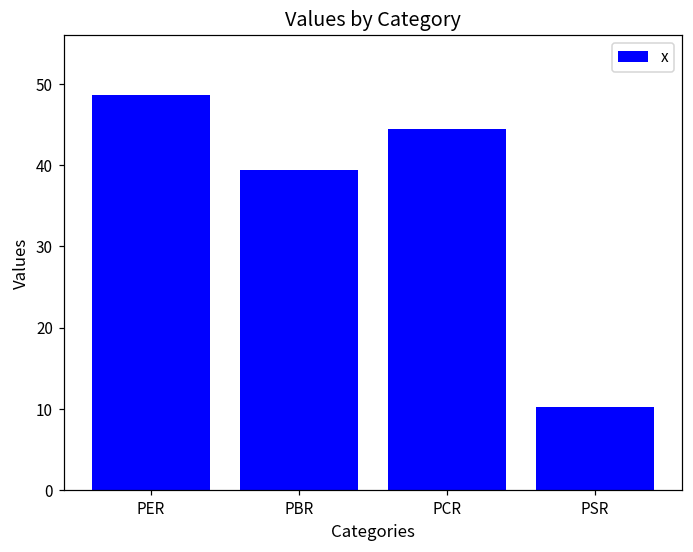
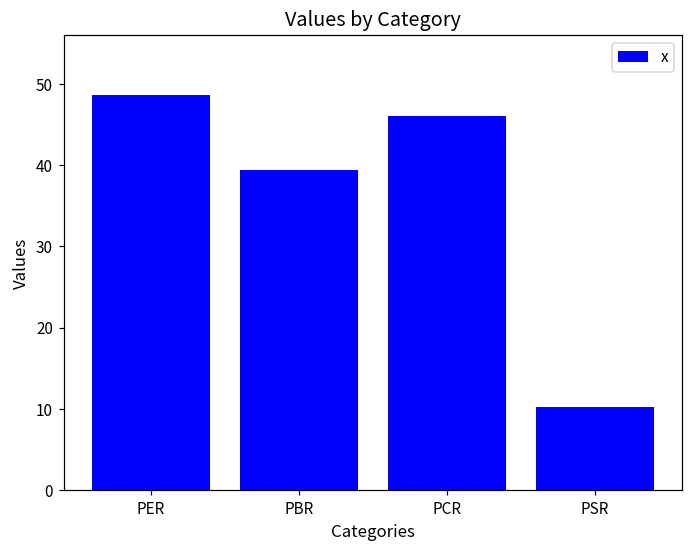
PCR: 44 -> 46
